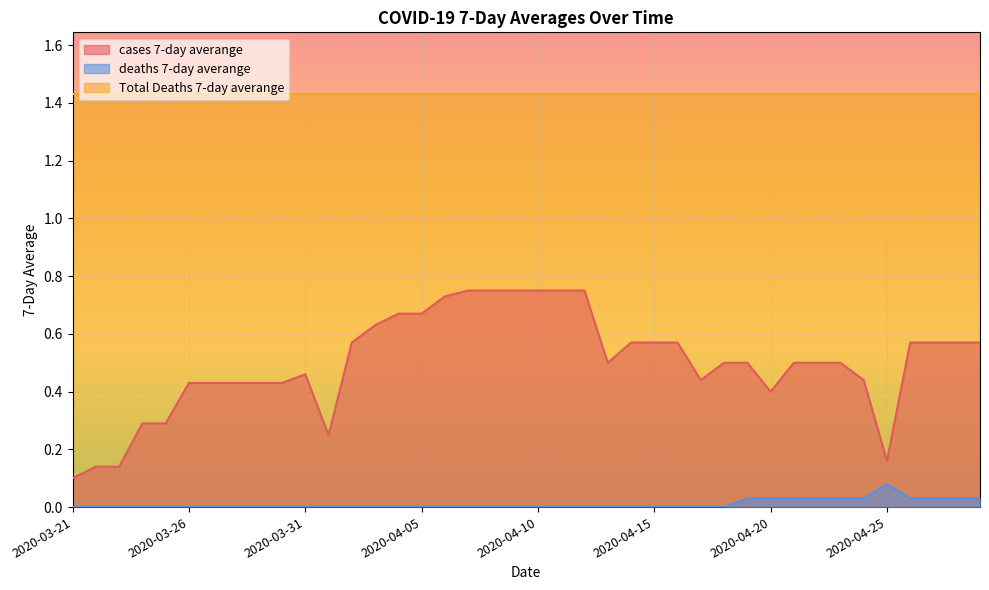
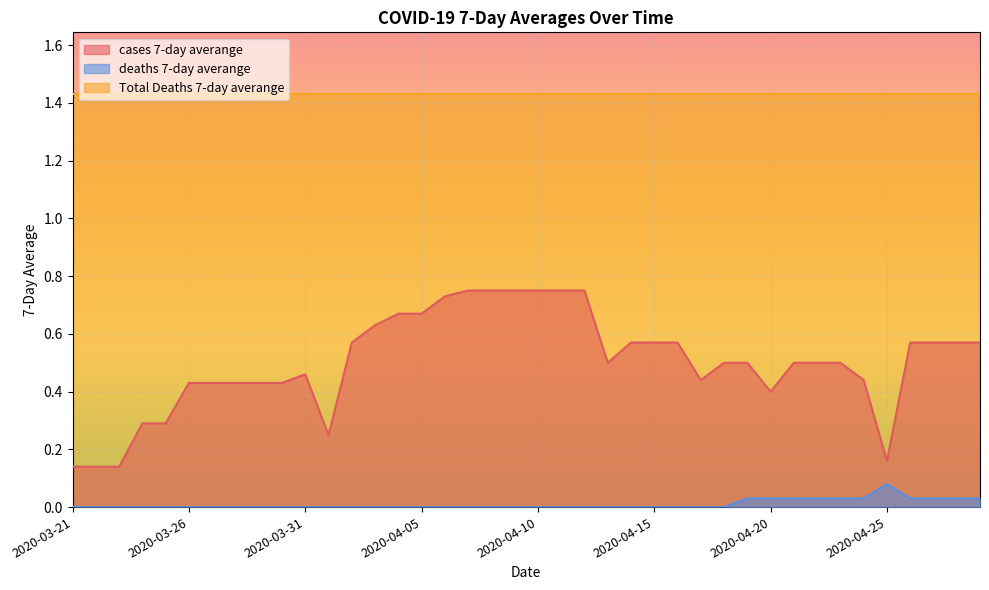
cases 7-day averange, 2020-03-21: 0.10 -> 0.14
